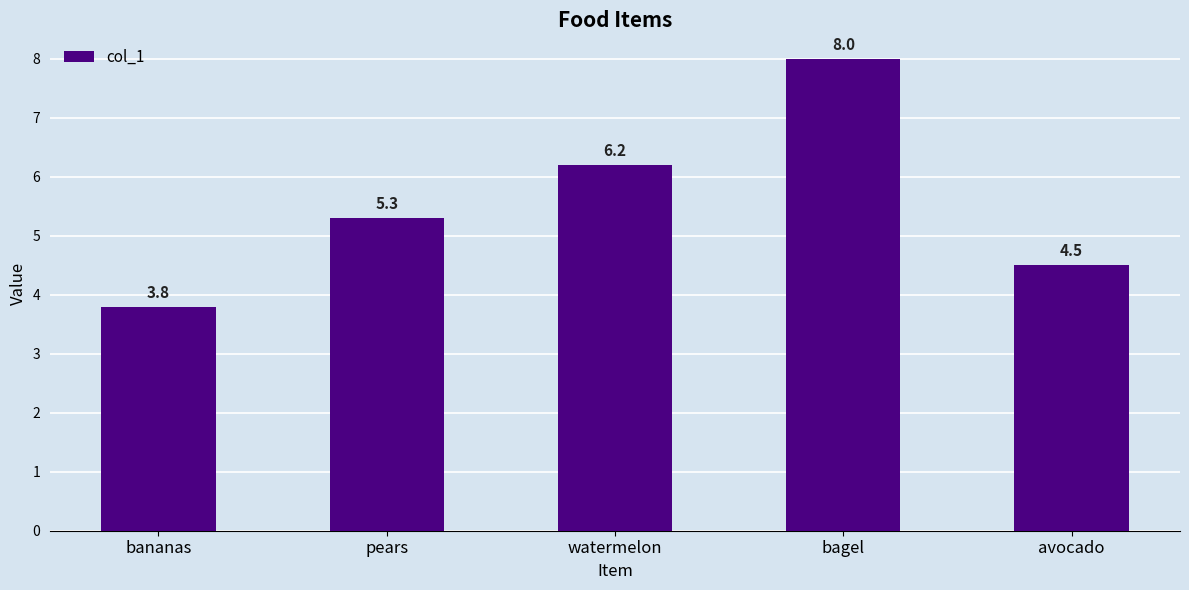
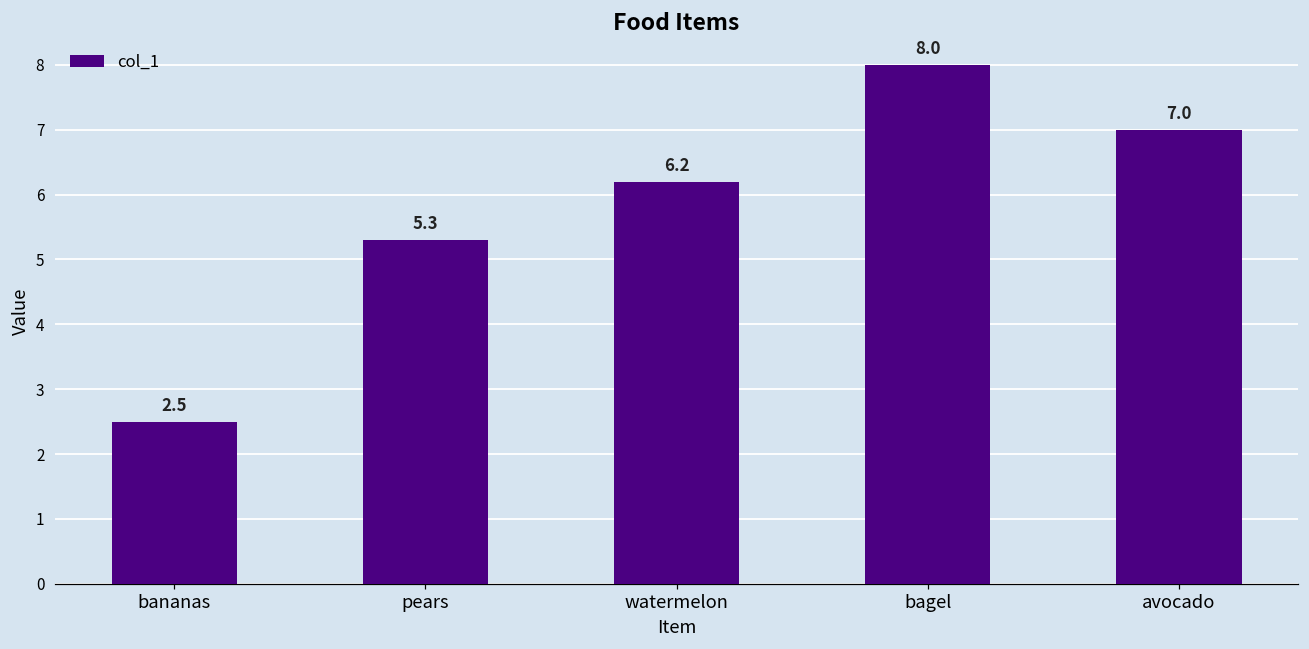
bananas: 3.8 -> 2.5
avocado: 4.5 -> 7.0
